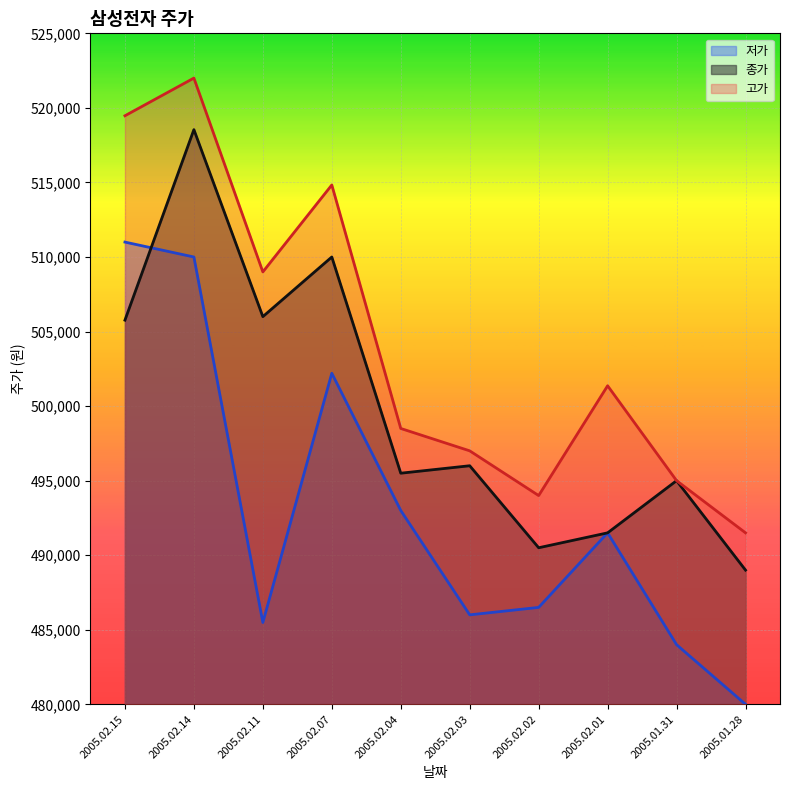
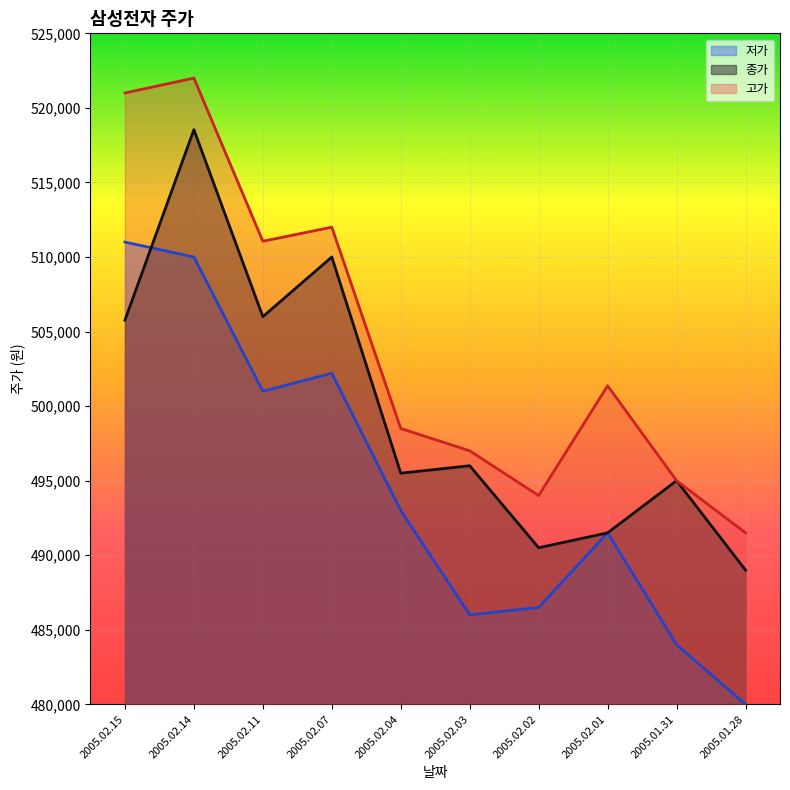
고가, 2005.02.15: 519,500 -> 521,000
저가, 2005.02.11: 485,500 -> 501,000
고가, 2005.02.11: 509,000 -> 511,100
고가, 2005.02.07: 514,800 -> 512,000
